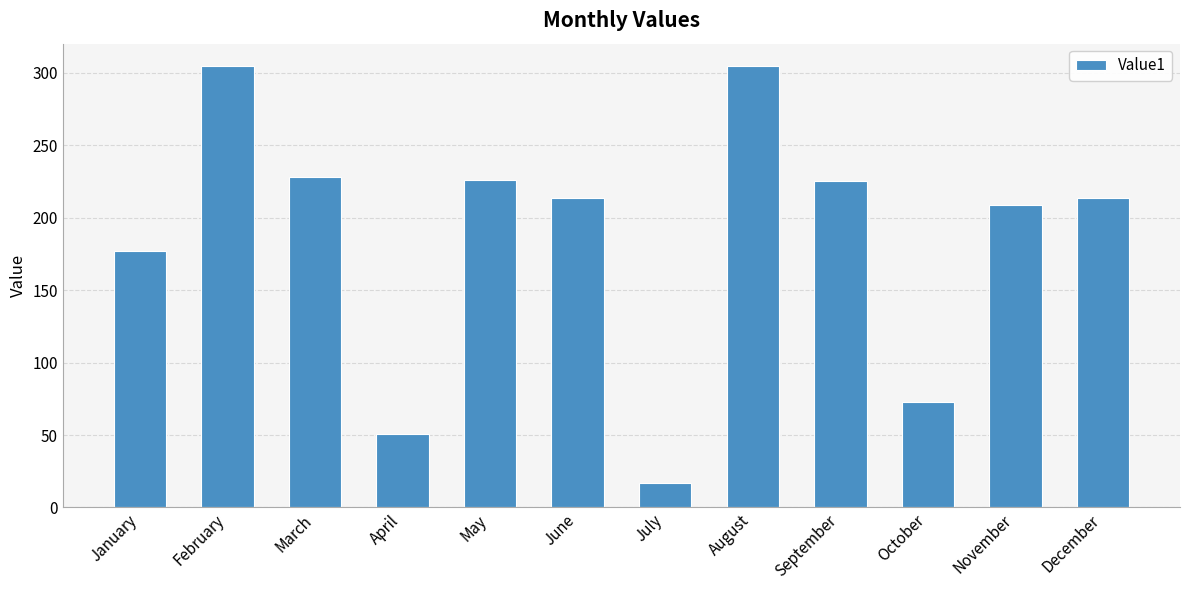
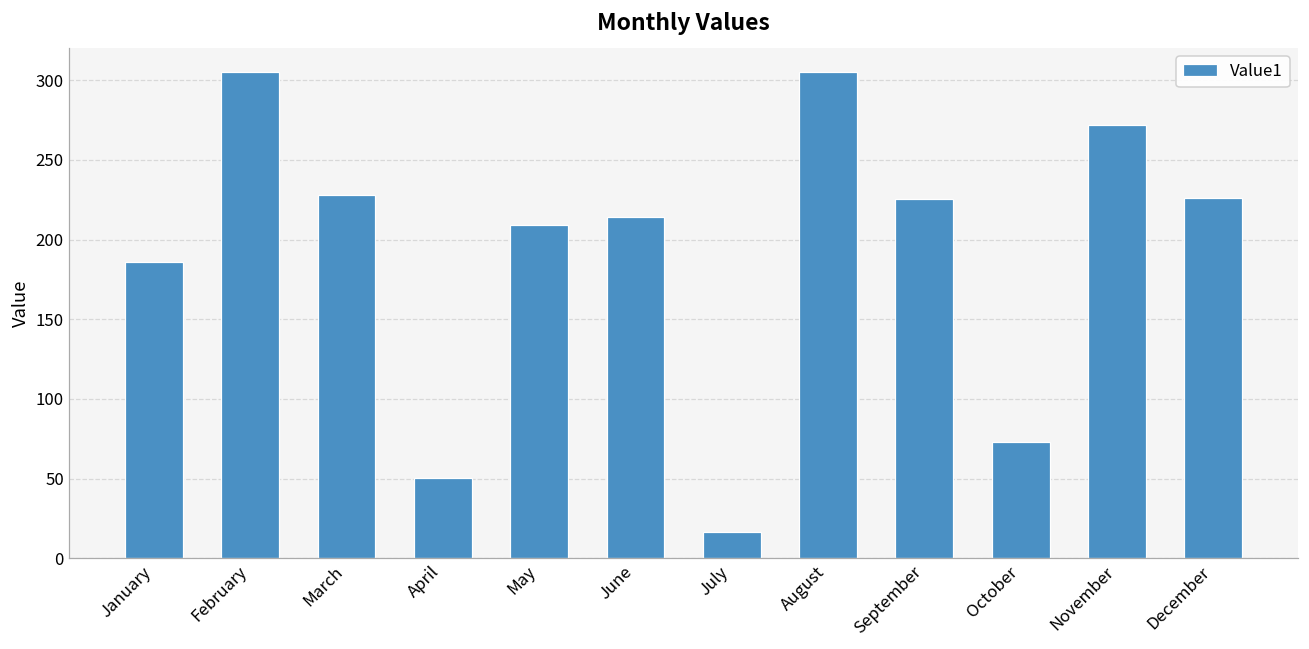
January: 177 -> 186
May: 226 -> 209
November: 209 -> 272
December: 214 -> 226
